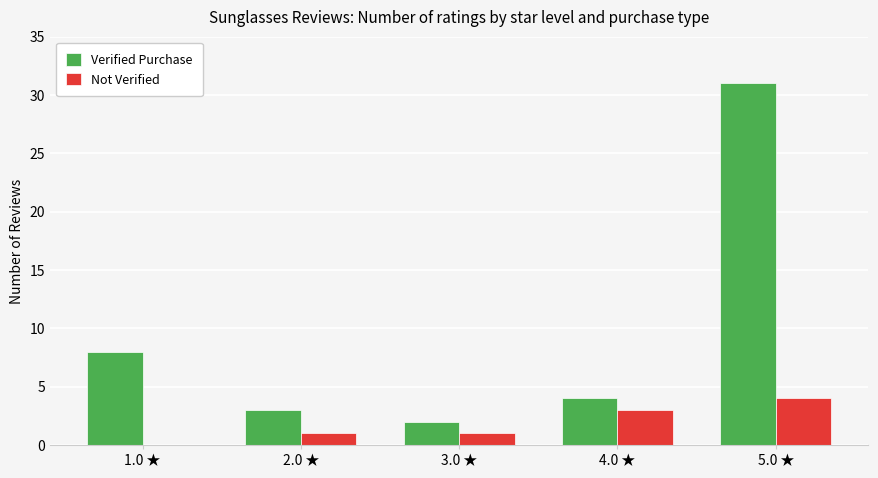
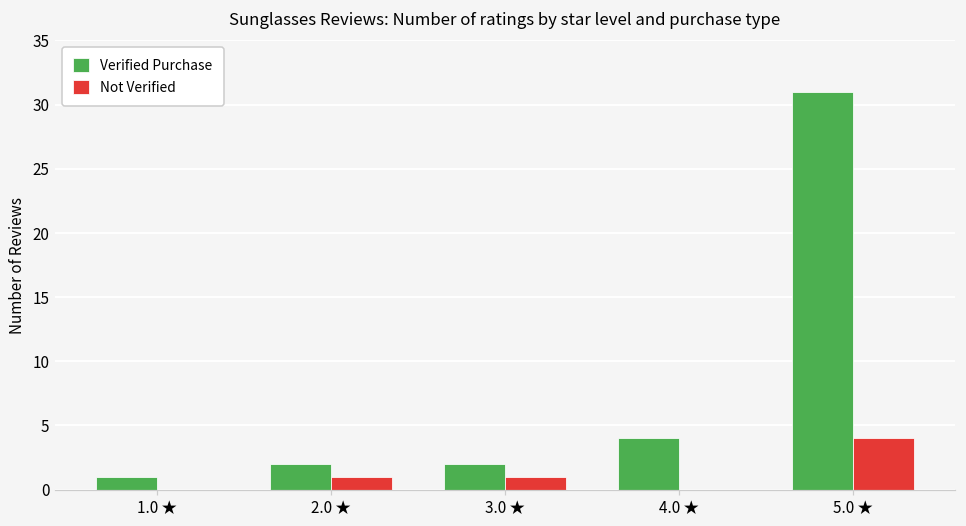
Verified Purchase, 1.0 ★: 8 -> 1
Verified Purchase, 2.0 ★: 3 -> 2
Not Verified, 4.0 ★: 3 -> 0
